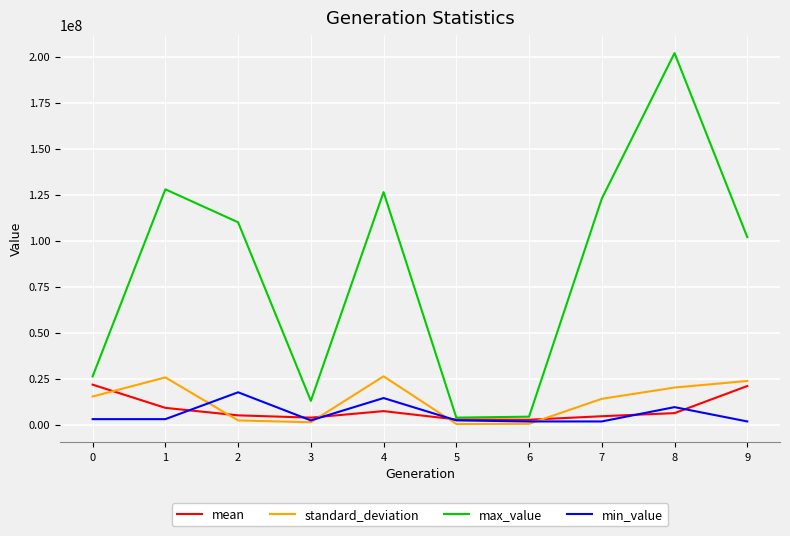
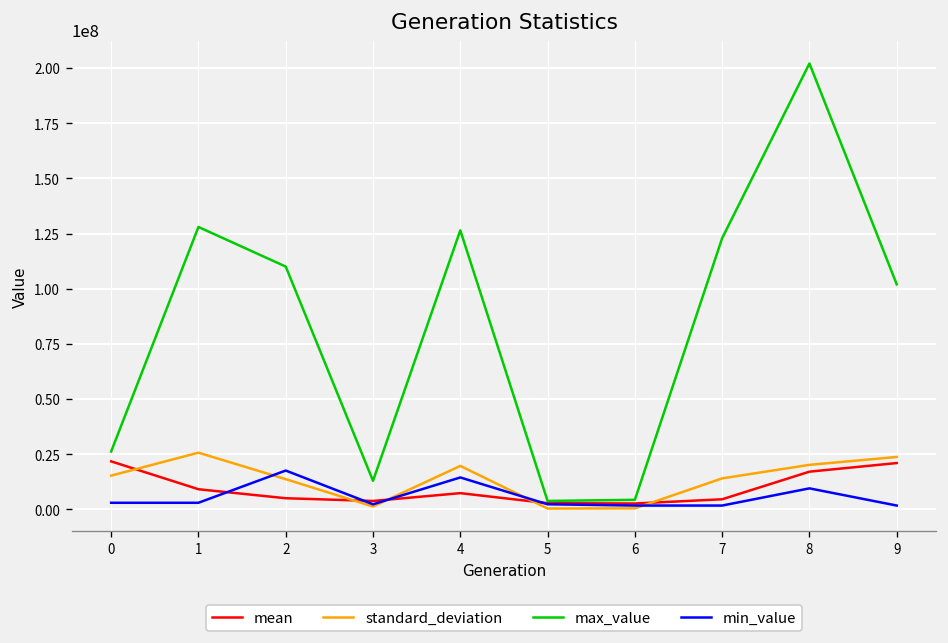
standard_deviation, 2: 2000000 -> 14000000
standard_deviation, 4: 26000000 -> 20000000
mean, 8: 6000000 -> 17000000
